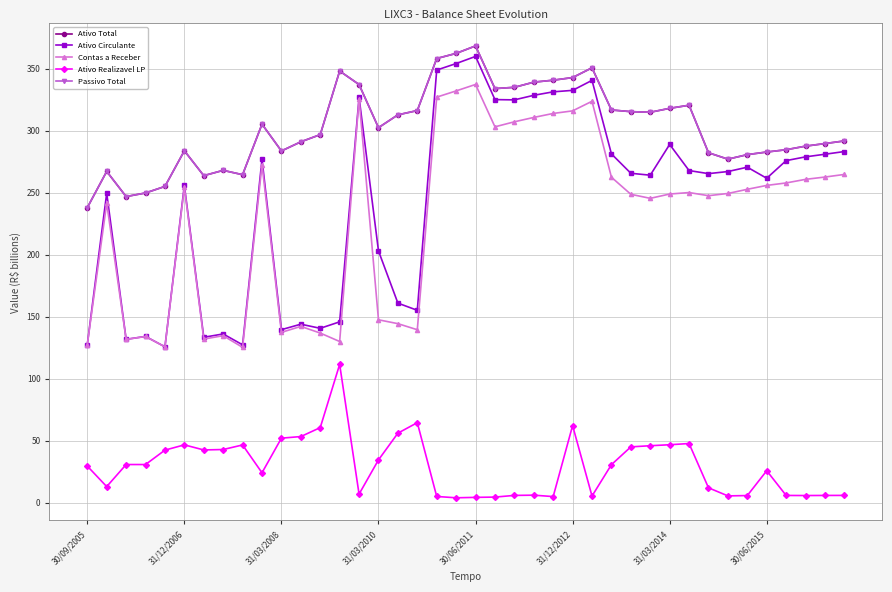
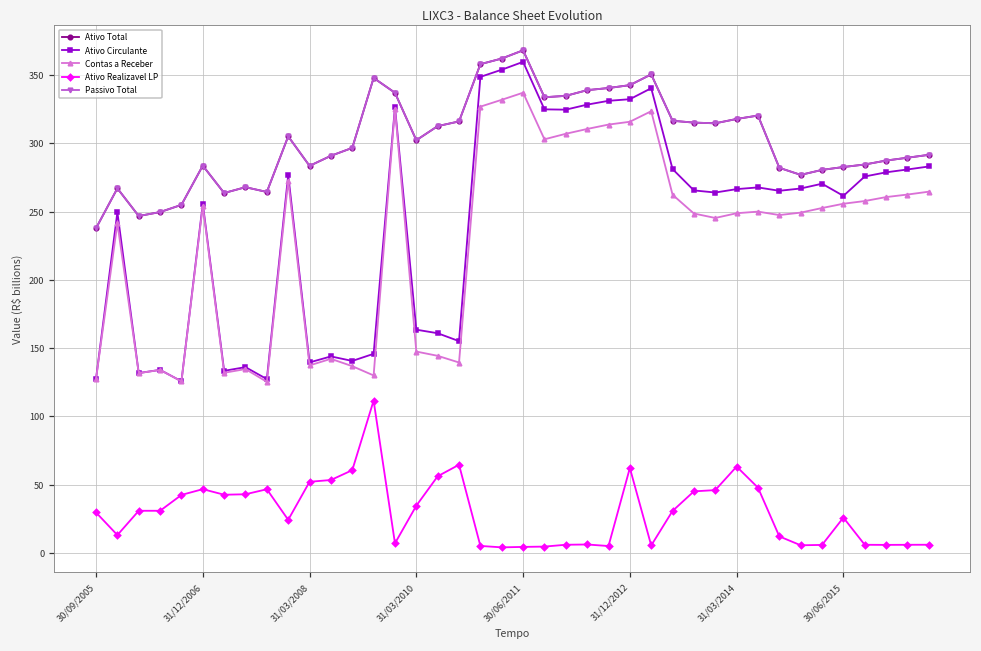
Ativo Circulante, 31/03/2010: 203 -> 164
Ativo Circulante, 31/03/2014: 289 -> 267
Ativo Realizavel LP, 31/03/2014: 47 -> 63
